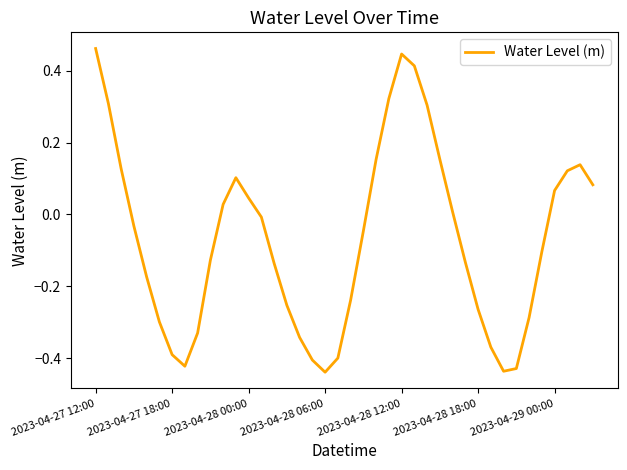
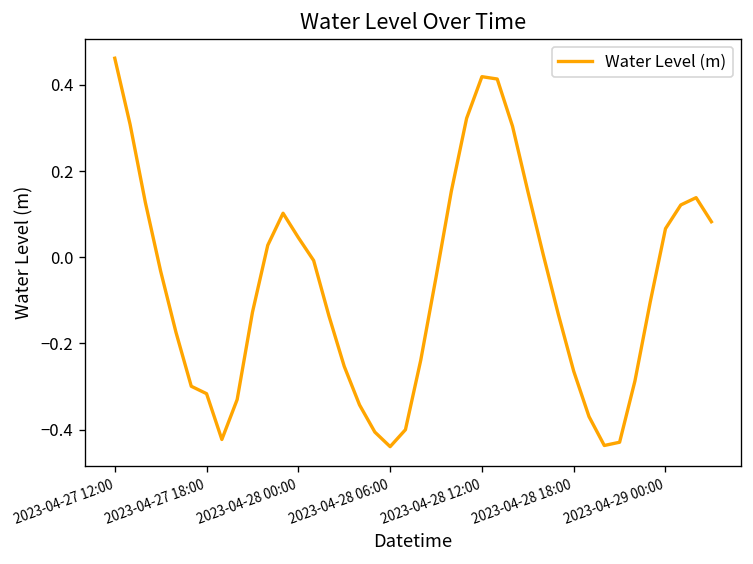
2023-04-27 18:00: -0.39 -> -0.32
2023-04-28 12:00: 0.45 -> 0.42
